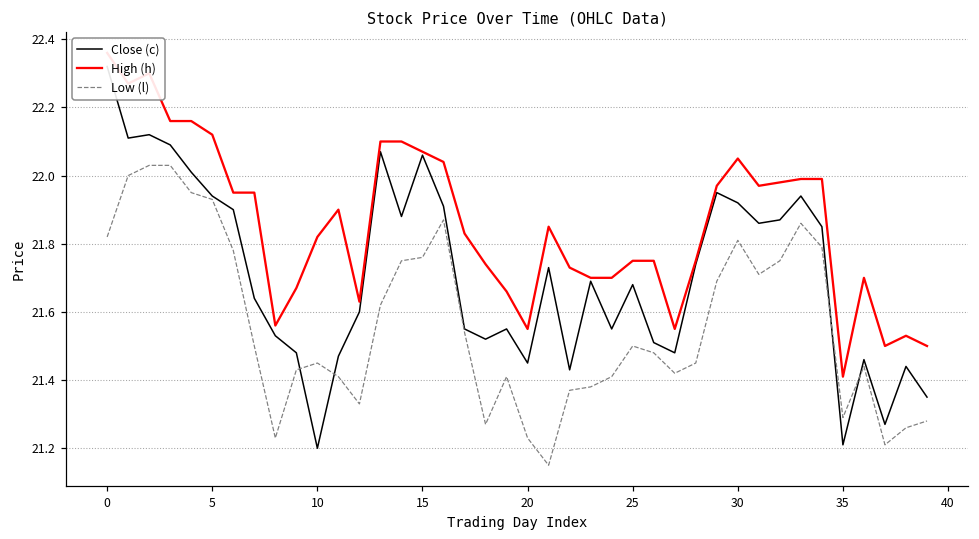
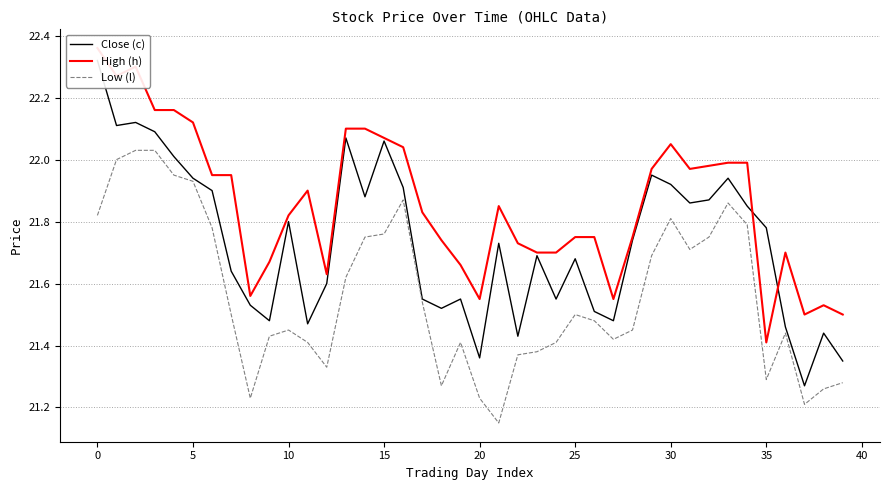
Close (c), 10: 21.2 -> 21.8
Close (c), 20: 21.45 -> 21.36
Close (c), 35: 21.21 -> 21.78
